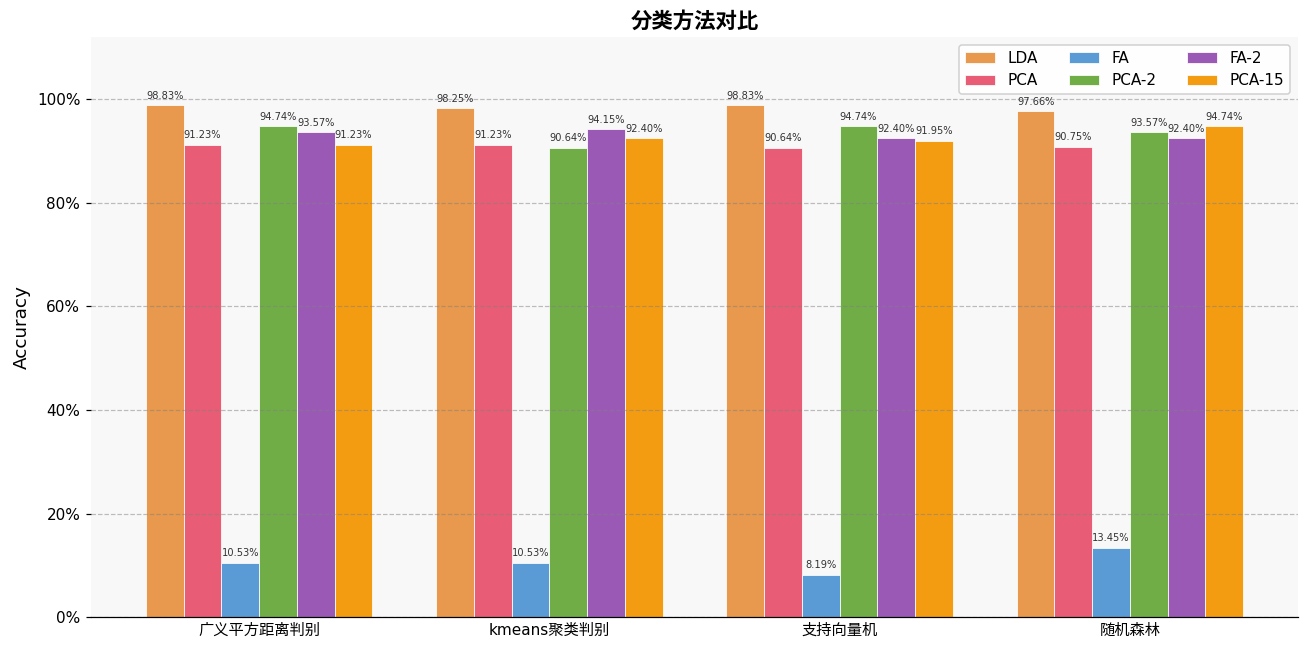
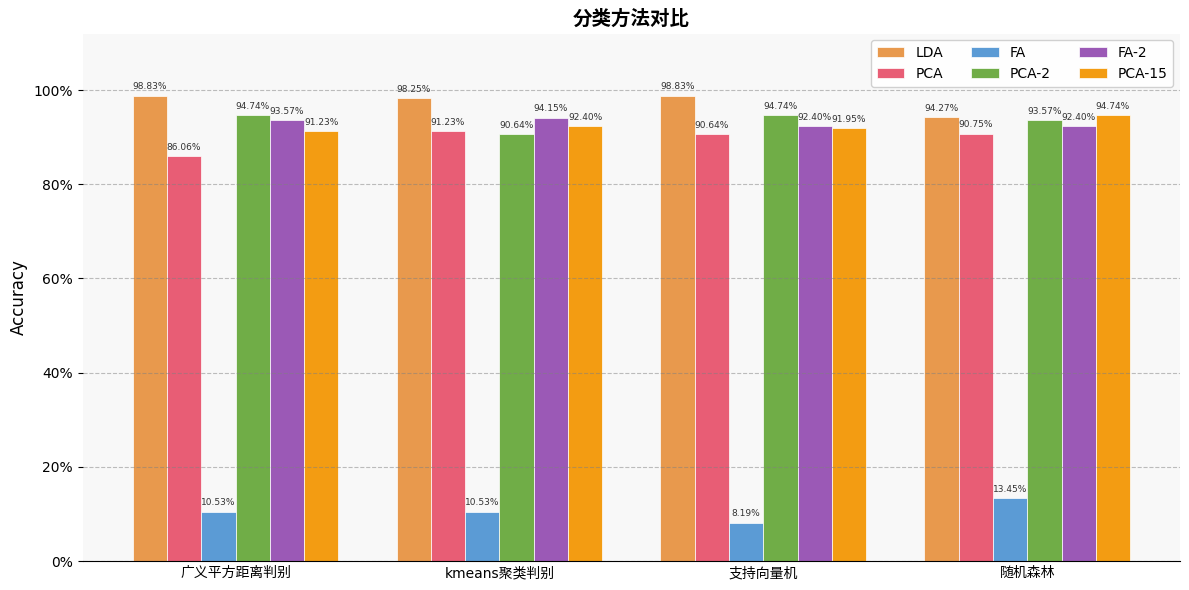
PCA, 广义平方距离判别: 91.23% -> 86.06%
LDA, 随机森林: 97.66% -> 94.27%
